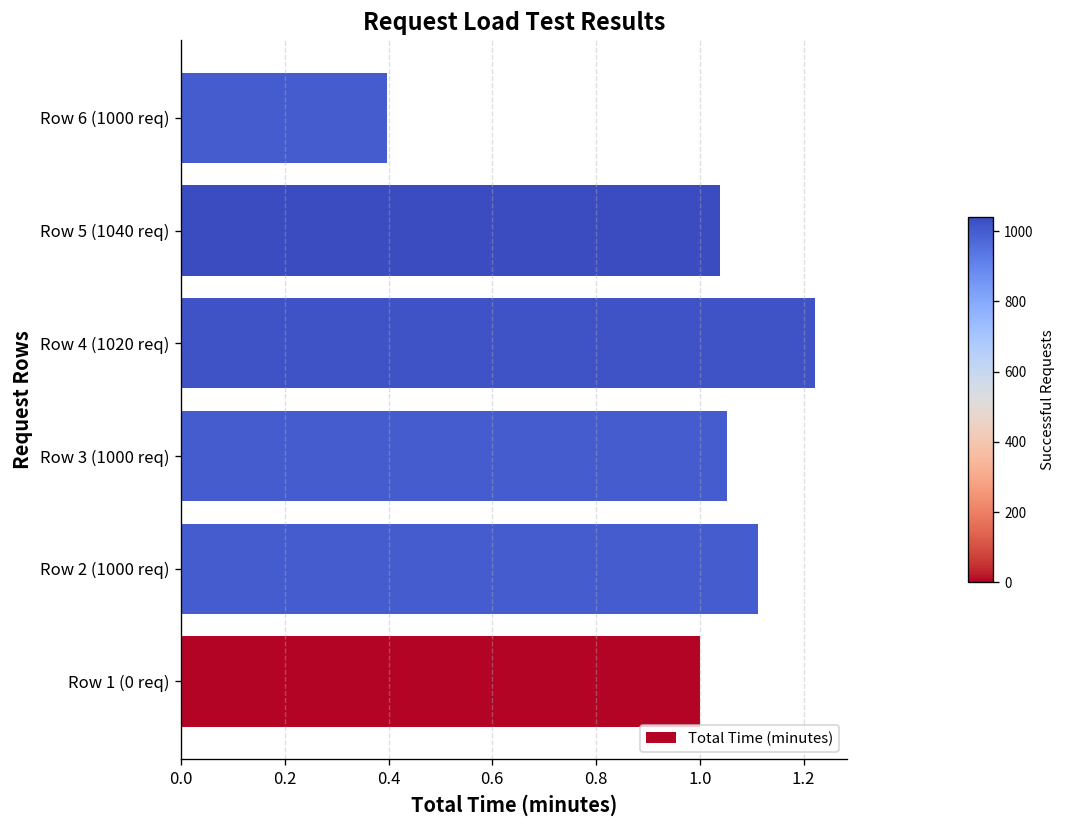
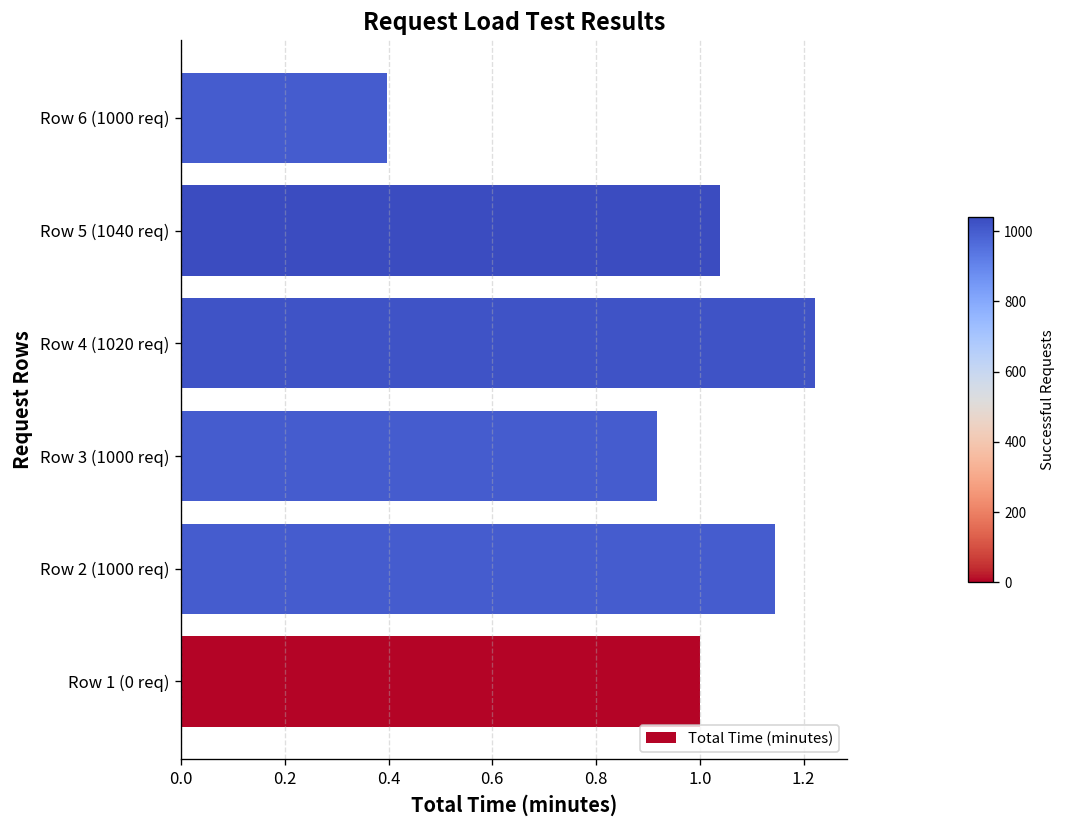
Row 3 (1000 req): 1.05 -> 0.92
Row 2 (1000 req): 1.11 -> 1.14
